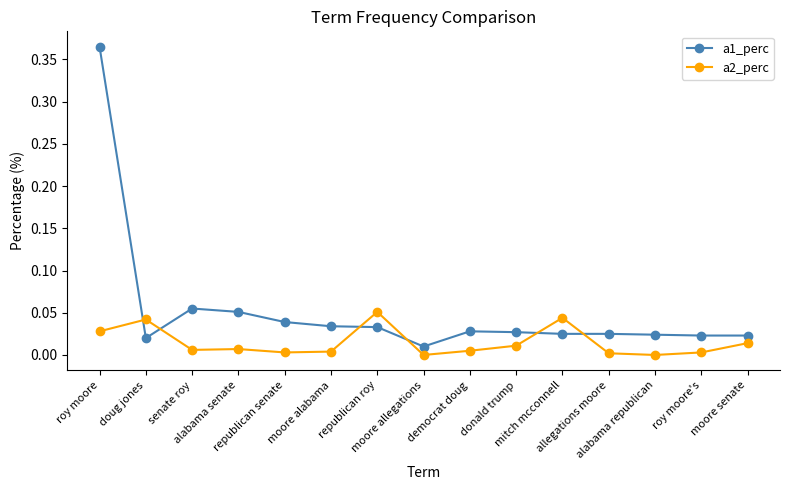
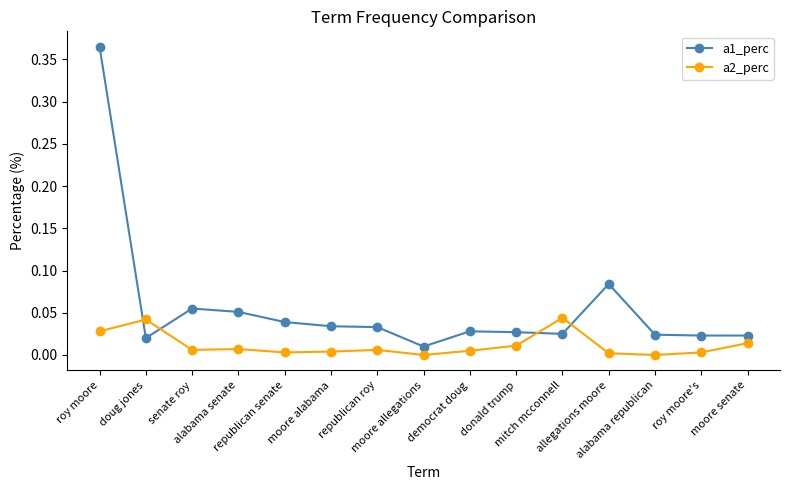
a2_perc, republican roy: 0.05 -> 0.01
a1_perc, allegations moore: 0.03 -> 0.08
